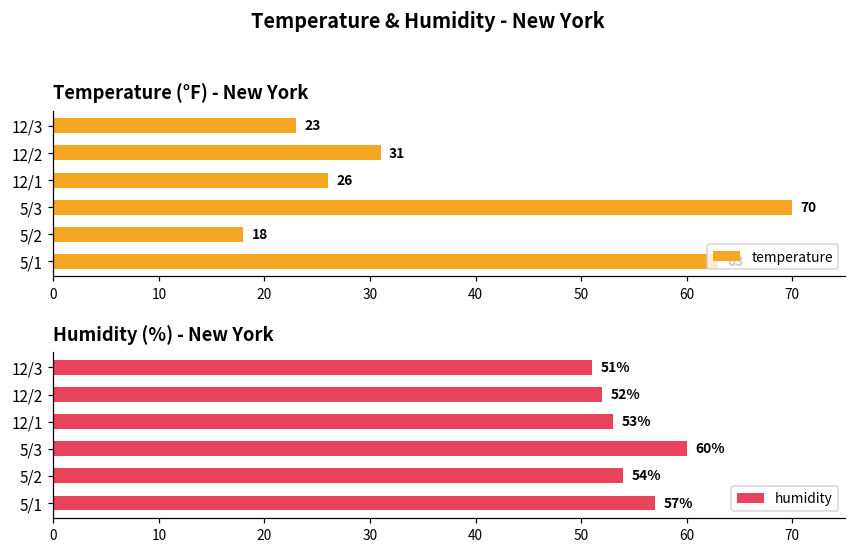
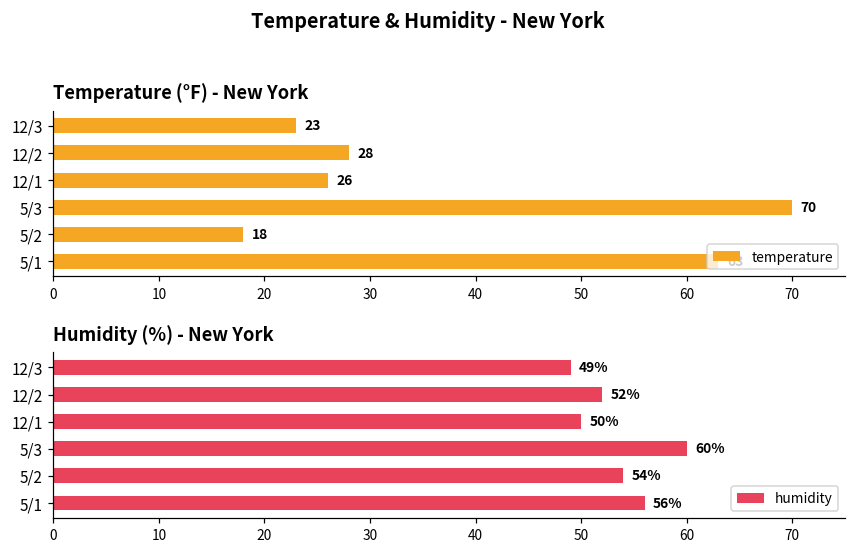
Temperature (°F) - New York, 12/2: 31 -> 28
Humidity (%) - New York, 12/3: 51% -> 49%
Humidity (%) - New York, 12/1: 53% -> 50%
Humidity (%) - New York, 5/1: 57% -> 56%
